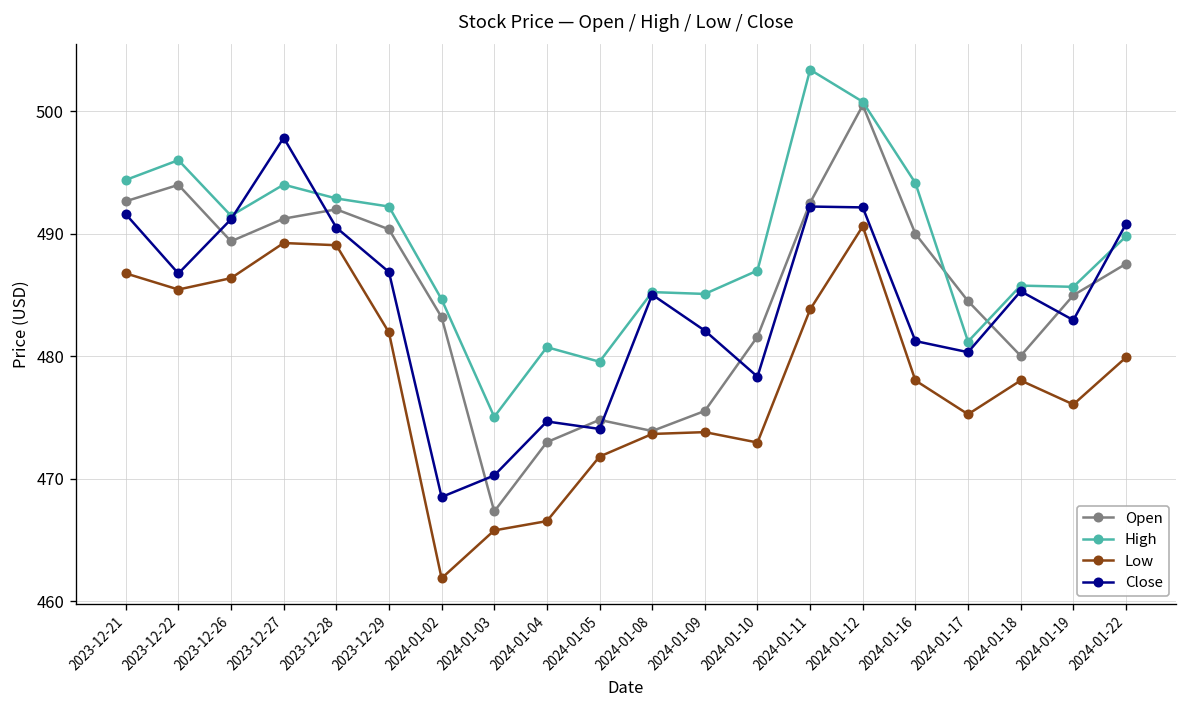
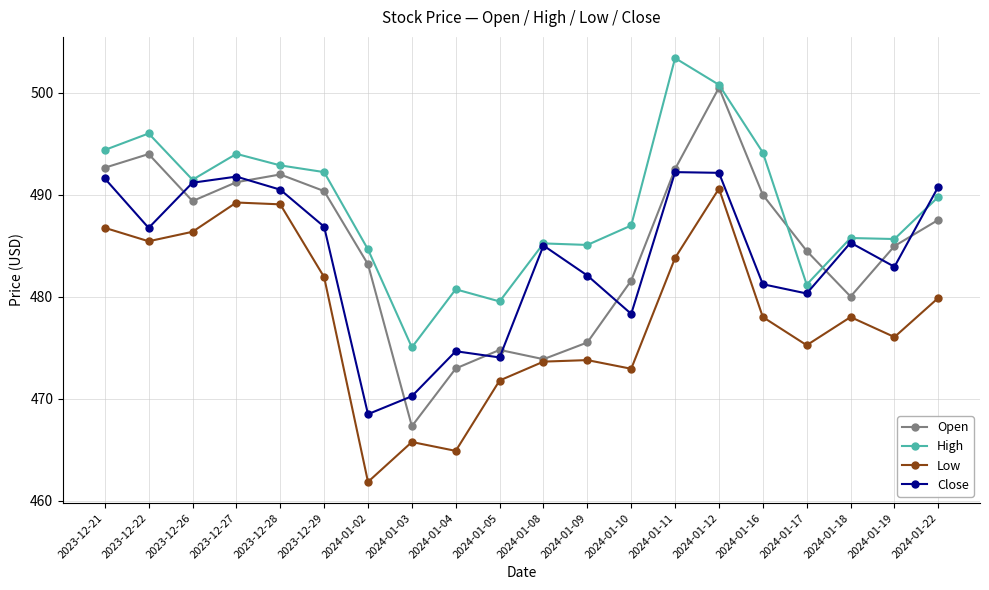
Close, 2023-12-27: 497.9 -> 491.8
Low, 2024-01-04: 466.5 -> 464.9
